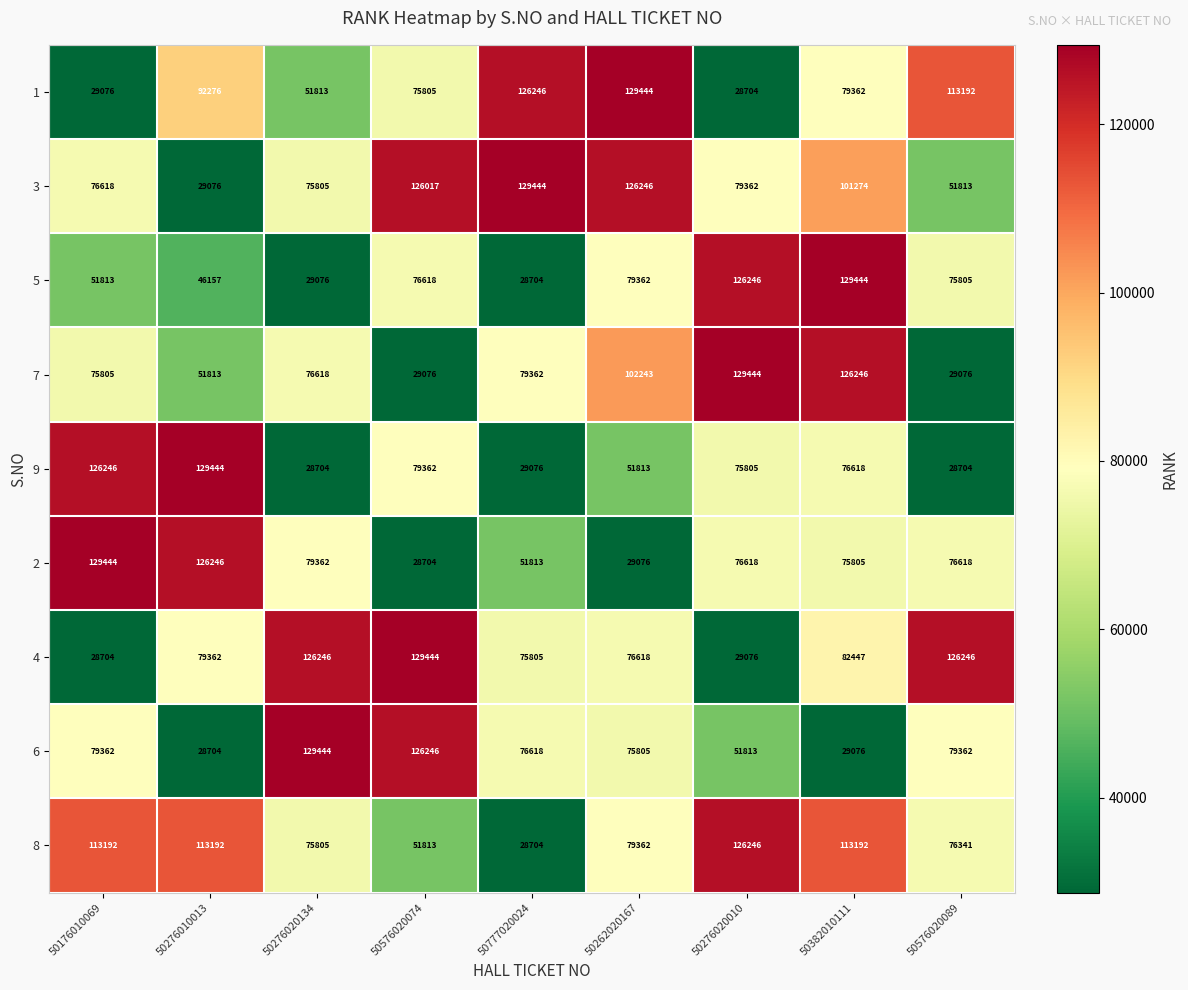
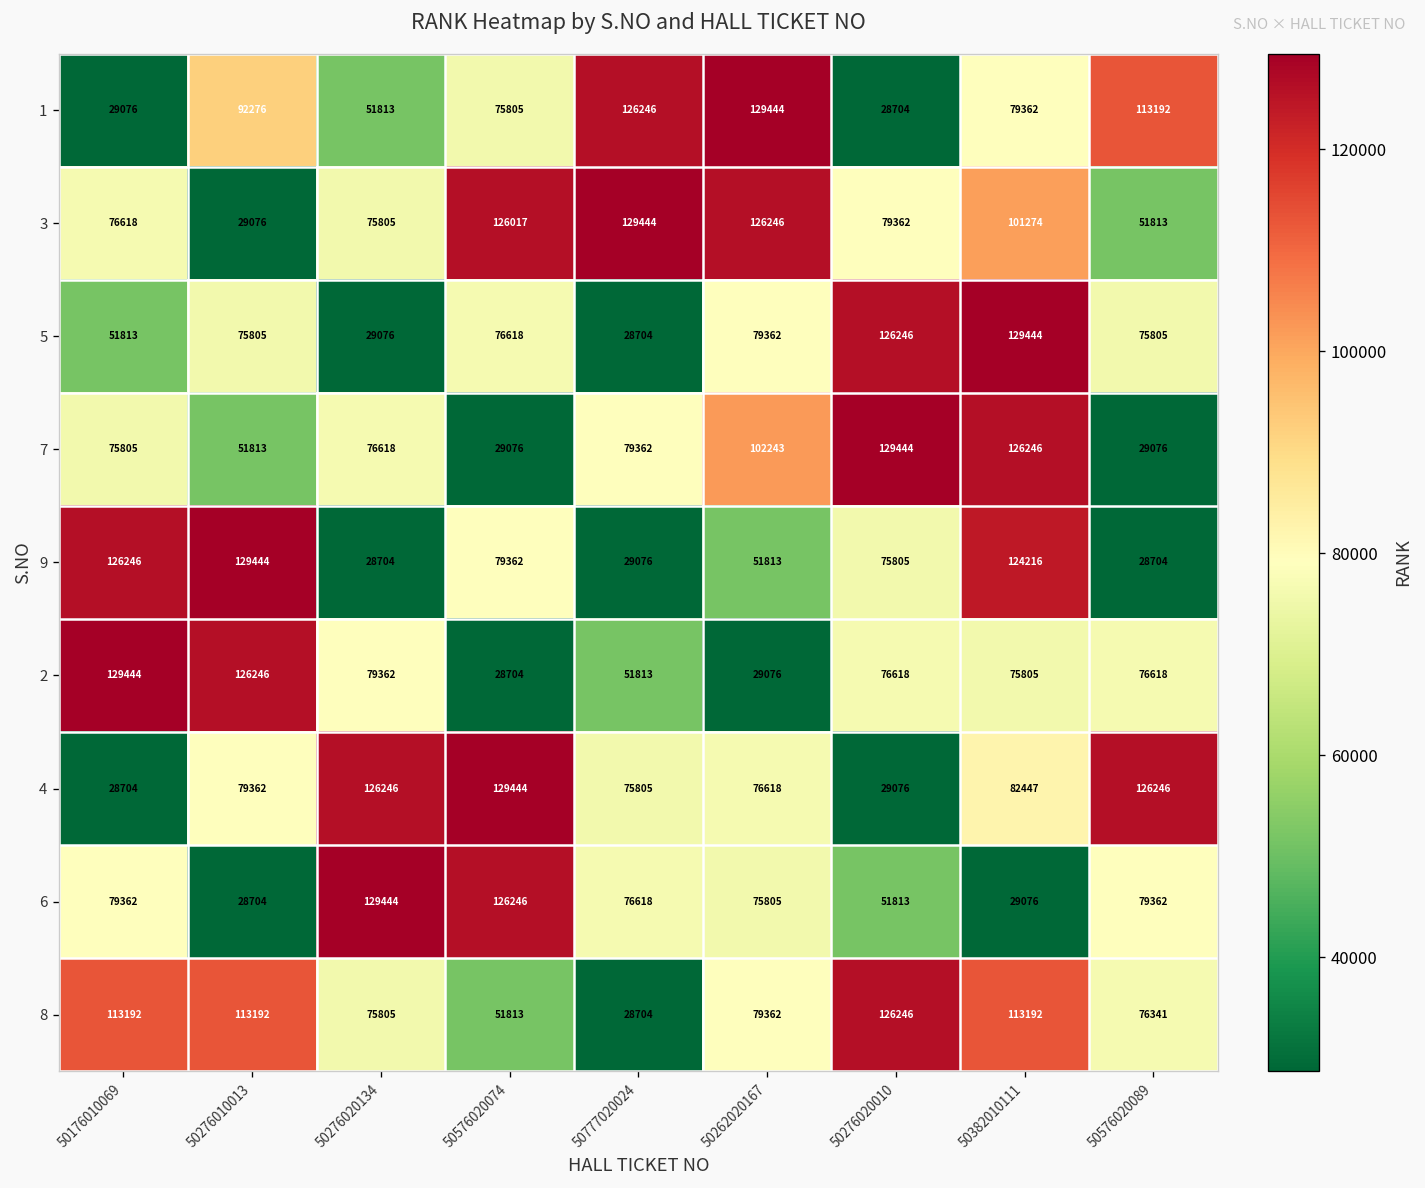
5, 50276010013: 46157 -> 75805
9, 50382010111: 76618 -> 124216
